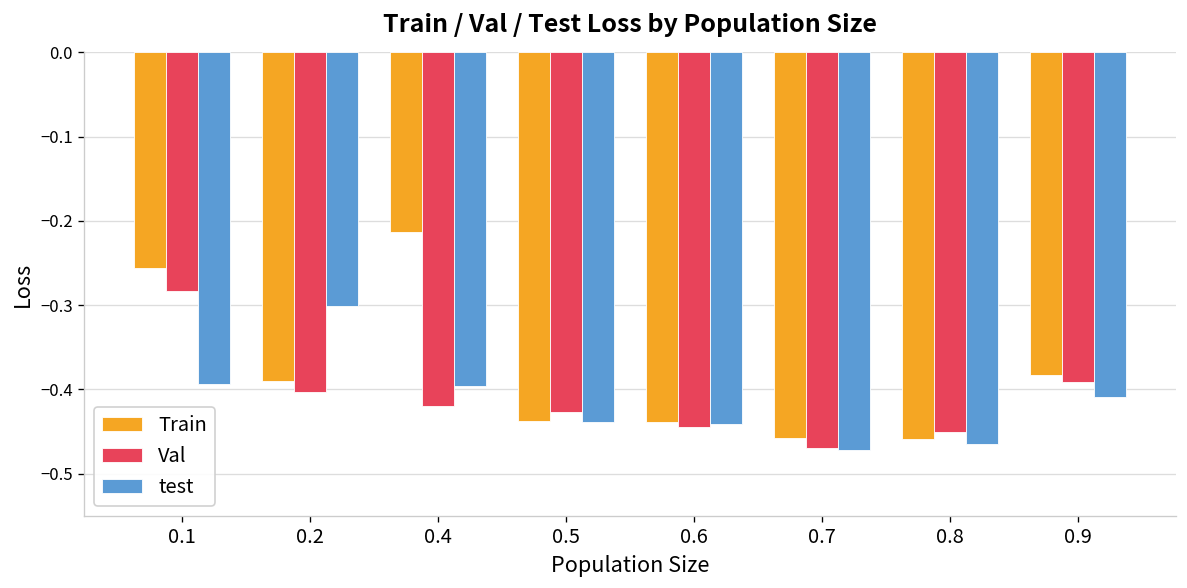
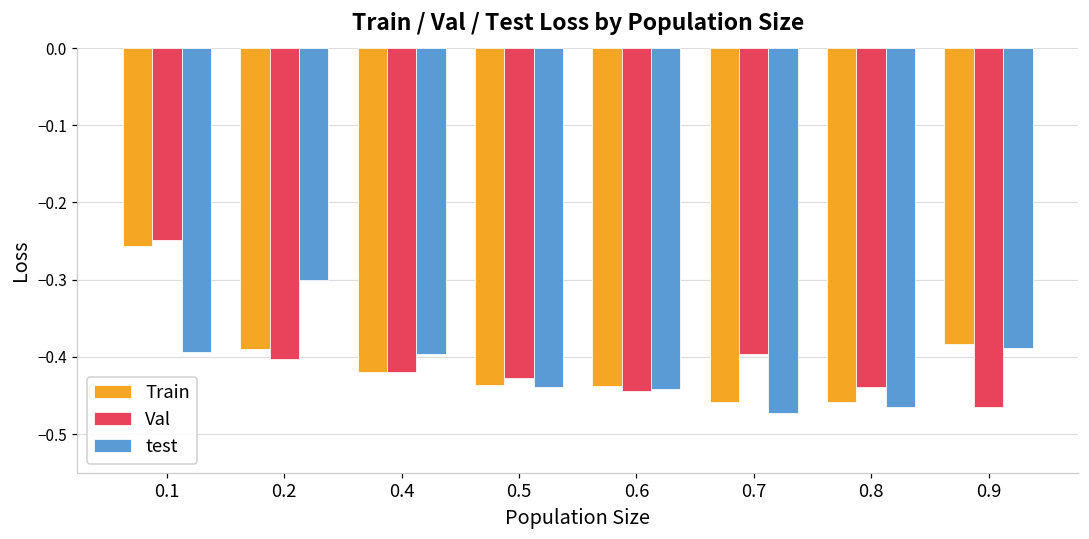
Val, 0.1: -0.28 -> -0.25
Train, 0.4: -0.21 -> -0.42
Val, 0.7: -0.47 -> -0.40
Val, 0.8: -0.45 -> -0.44
Val, 0.9: -0.39 -> -0.46
test, 0.9: -0.41 -> -0.39
